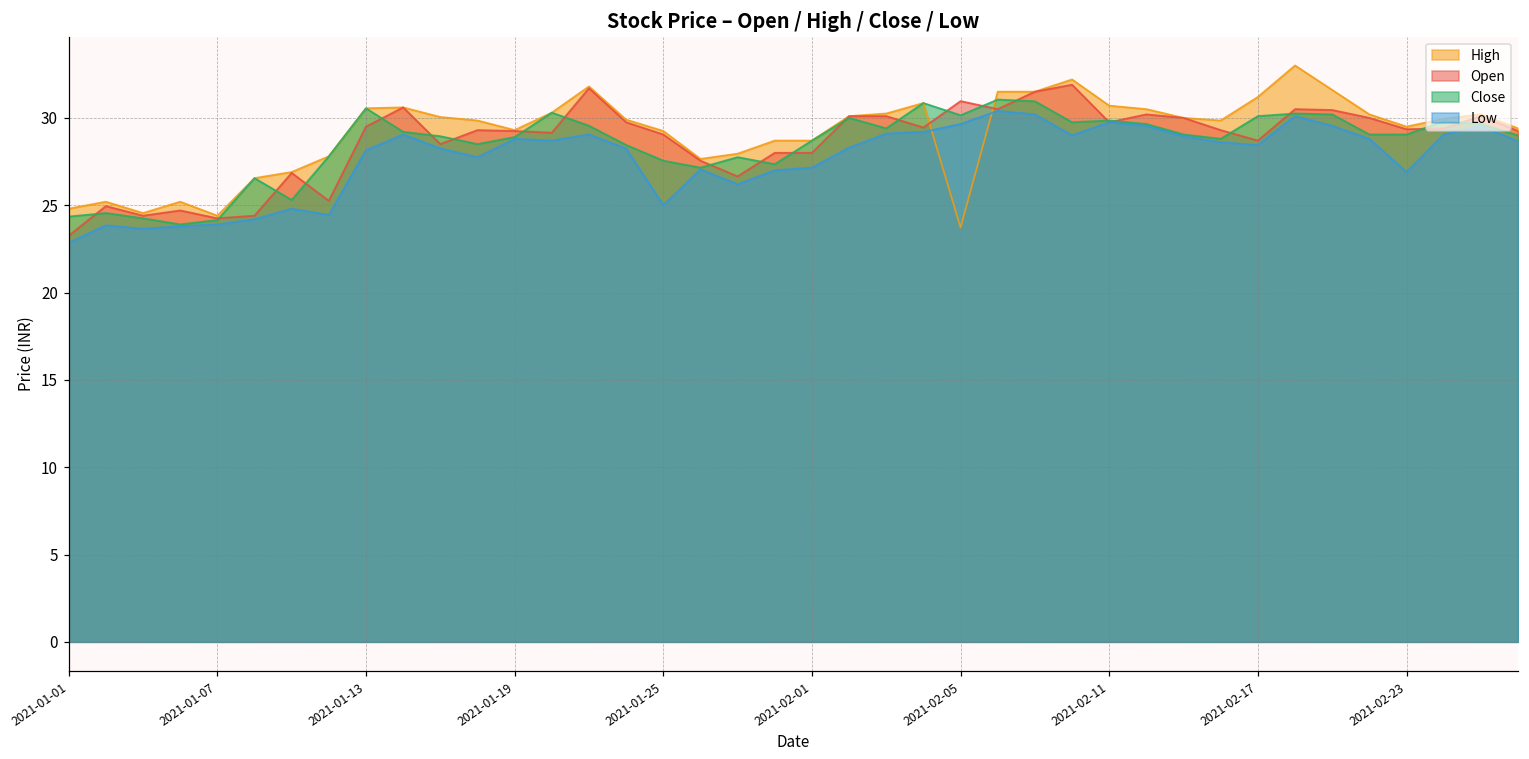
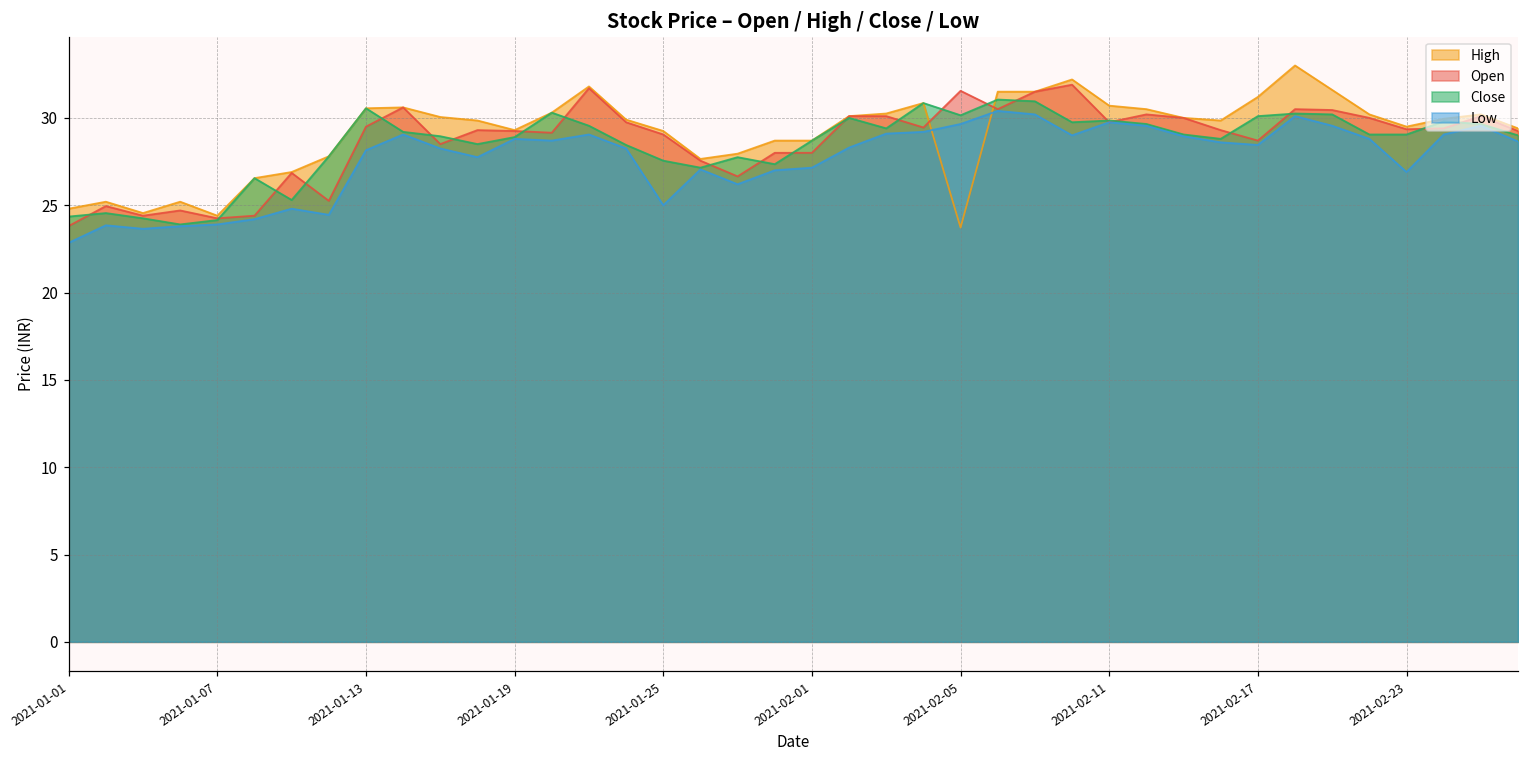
Open, 2021-01-01: 23.3 -> 23.8
Open, 2021-02-05: 31.0 -> 31.6
